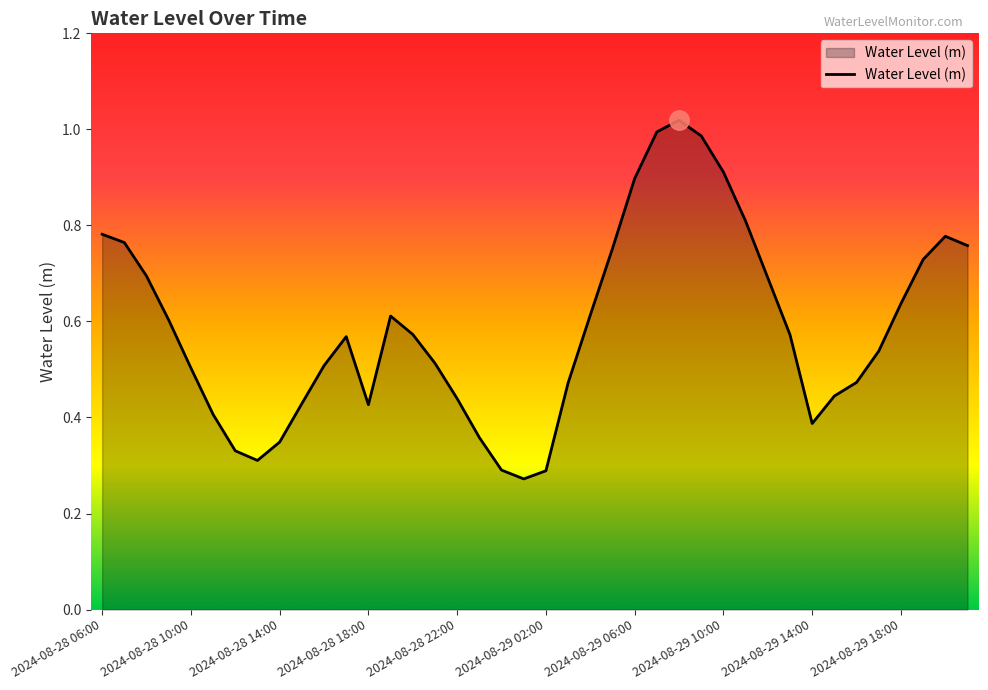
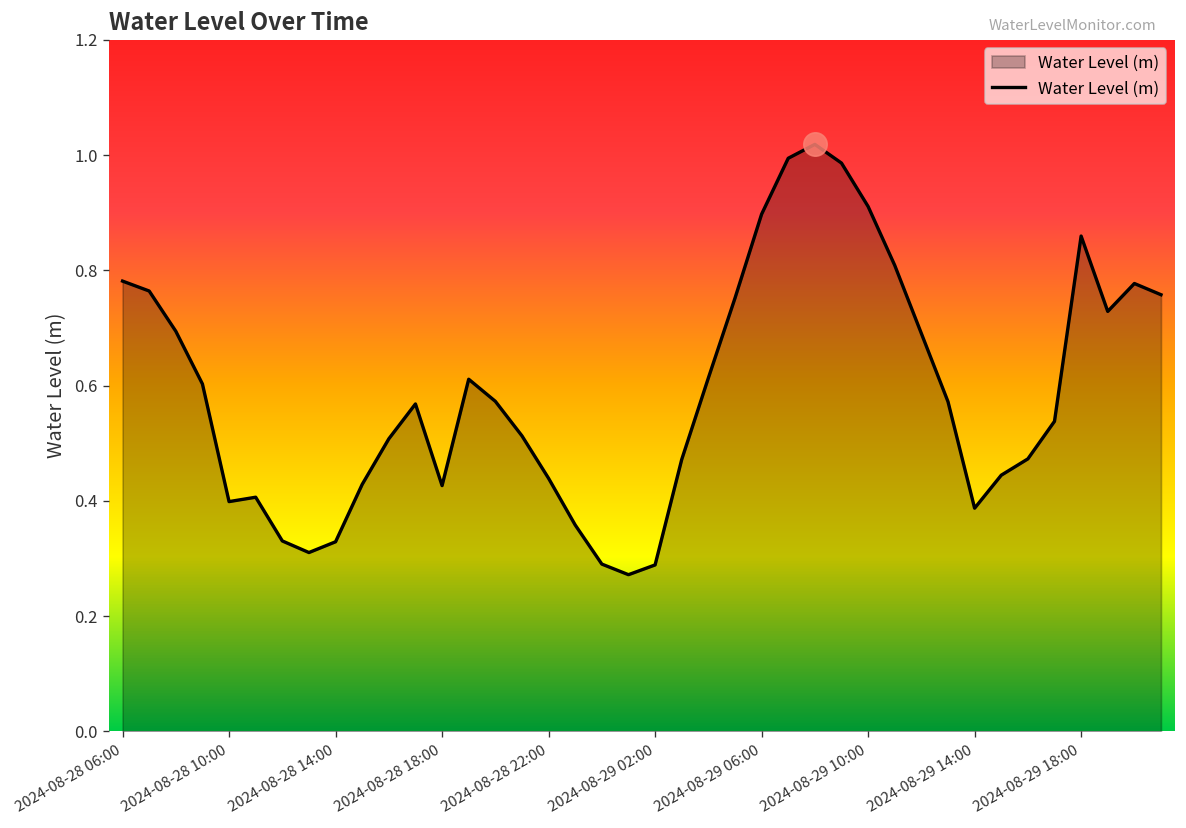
Water Level (m), 2024-08-28 10:00: 0.50 -> 0.40
Water Level (m), 2024-08-28 14:00: 0.35 -> 0.33
Water Level (m), 2024-08-29 18:00: 0.64 -> 0.86
